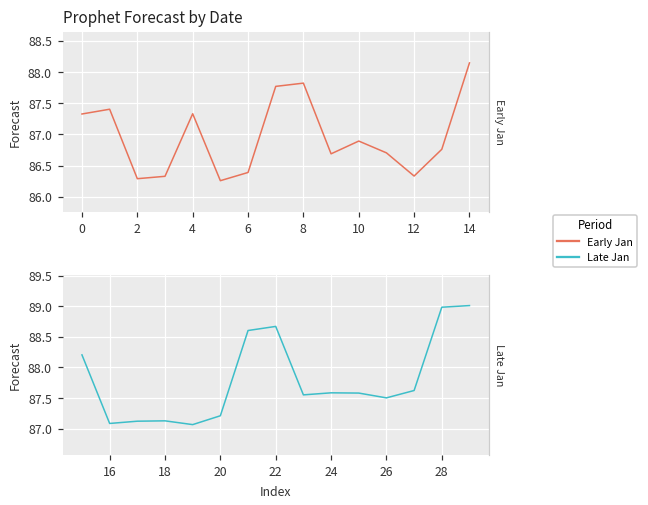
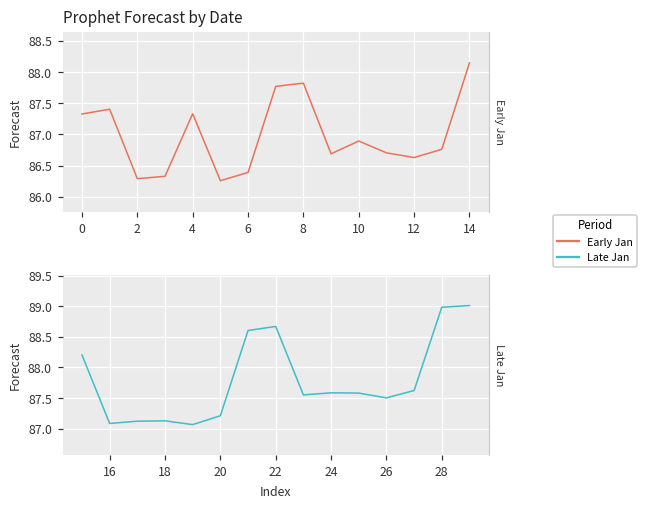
Prophet Forecast by Date, 12: 86.3 -> 86.6
